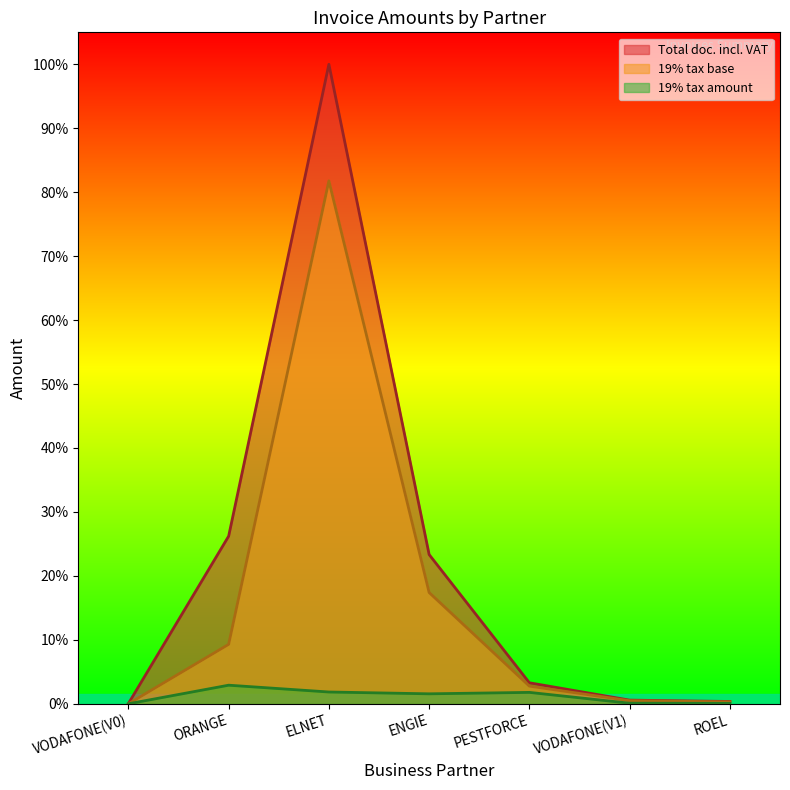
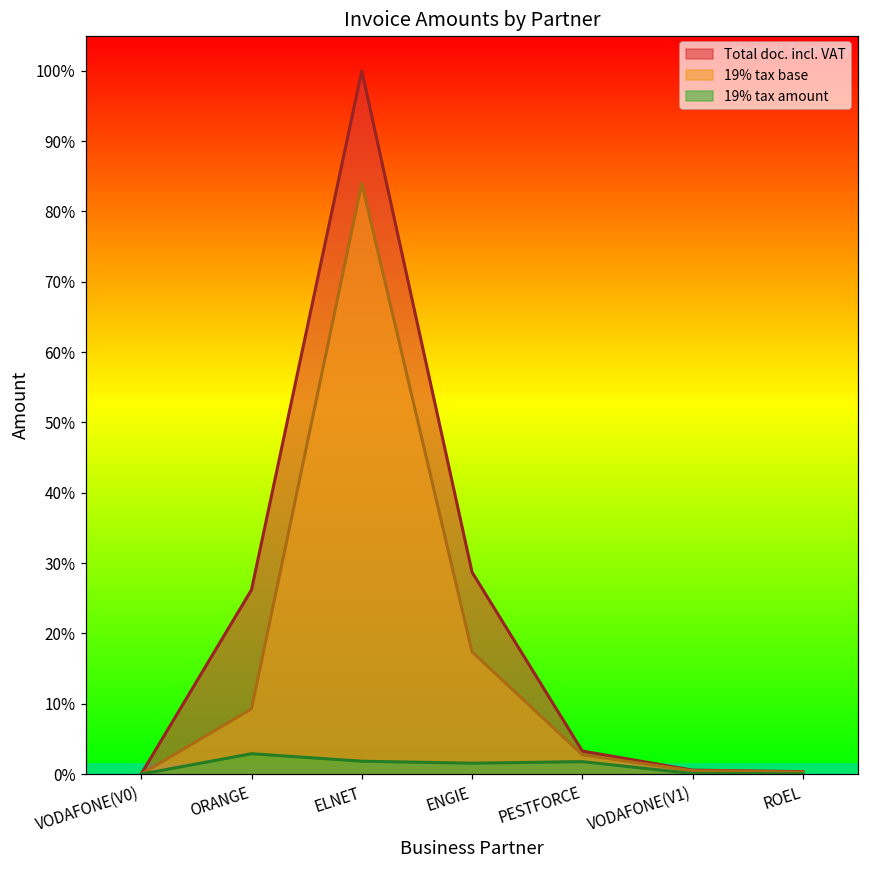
19% tax base, ELNET: 82% -> 84%
Total doc. incl. VAT, ENGIE: 23% -> 29%
